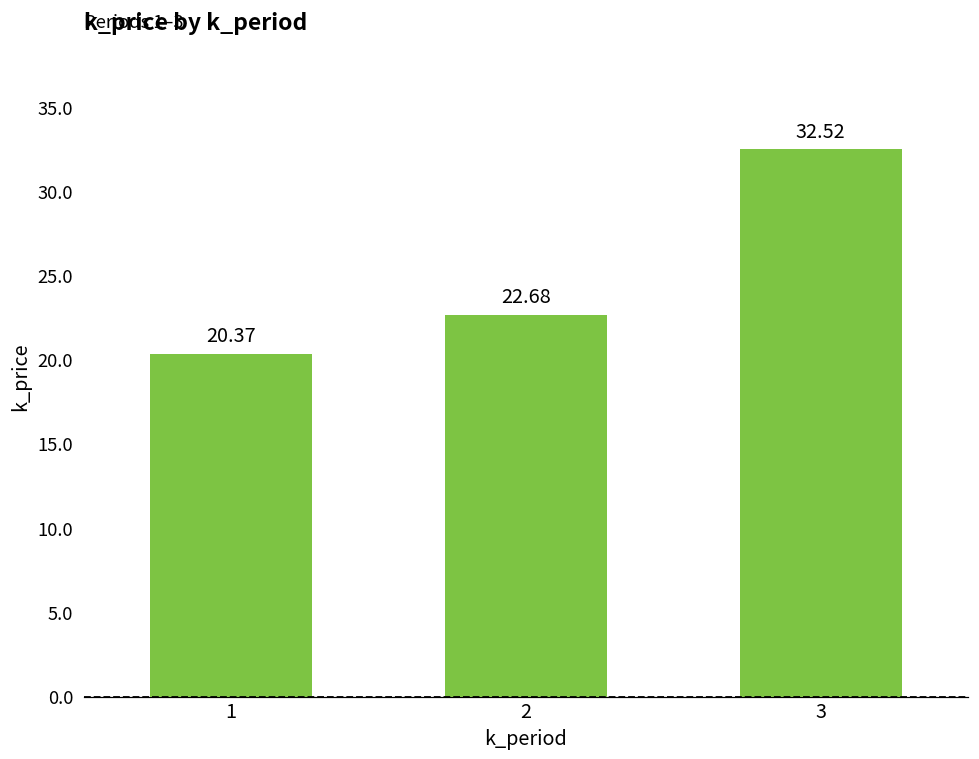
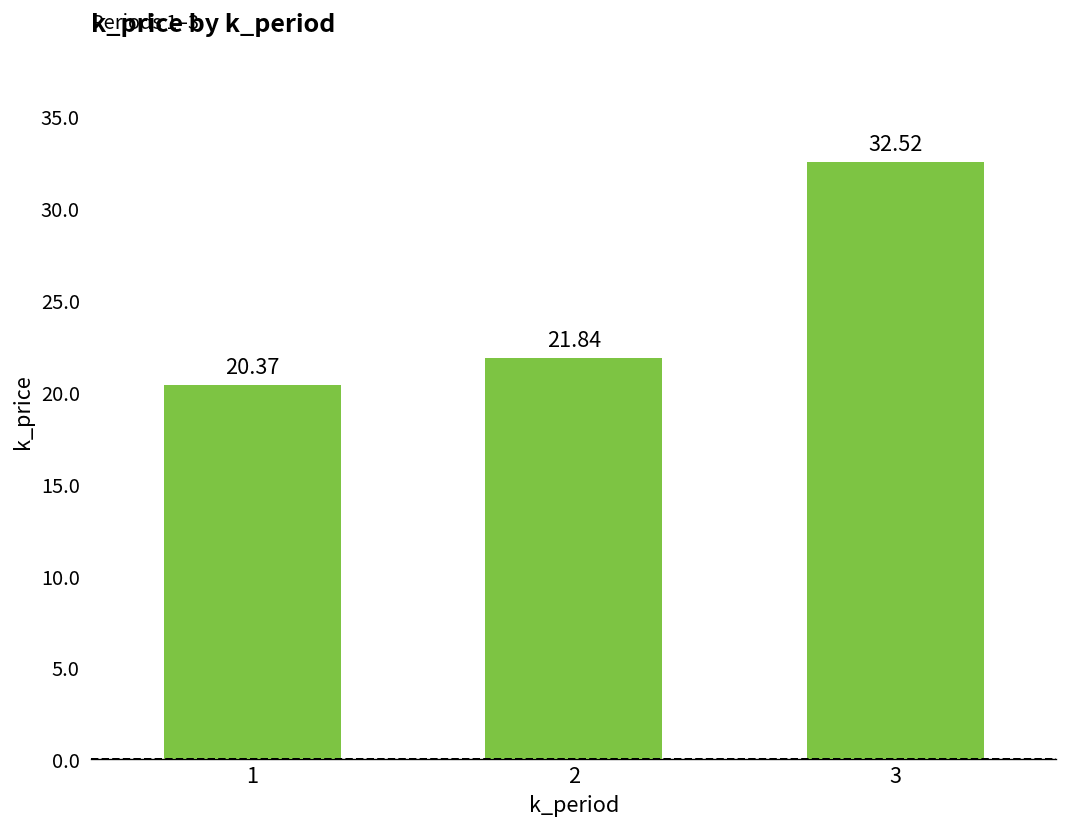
2: 22.68 -> 21.84
